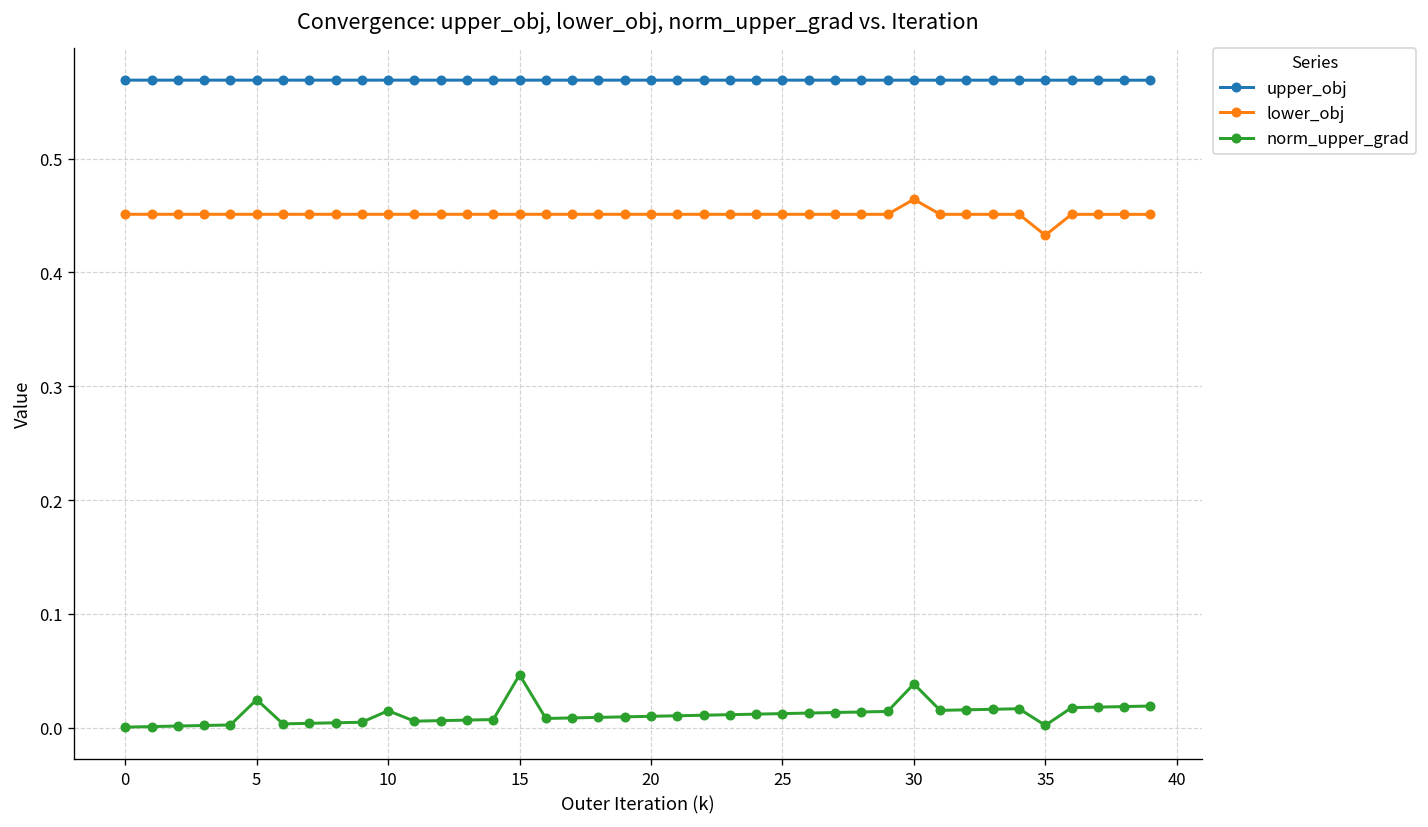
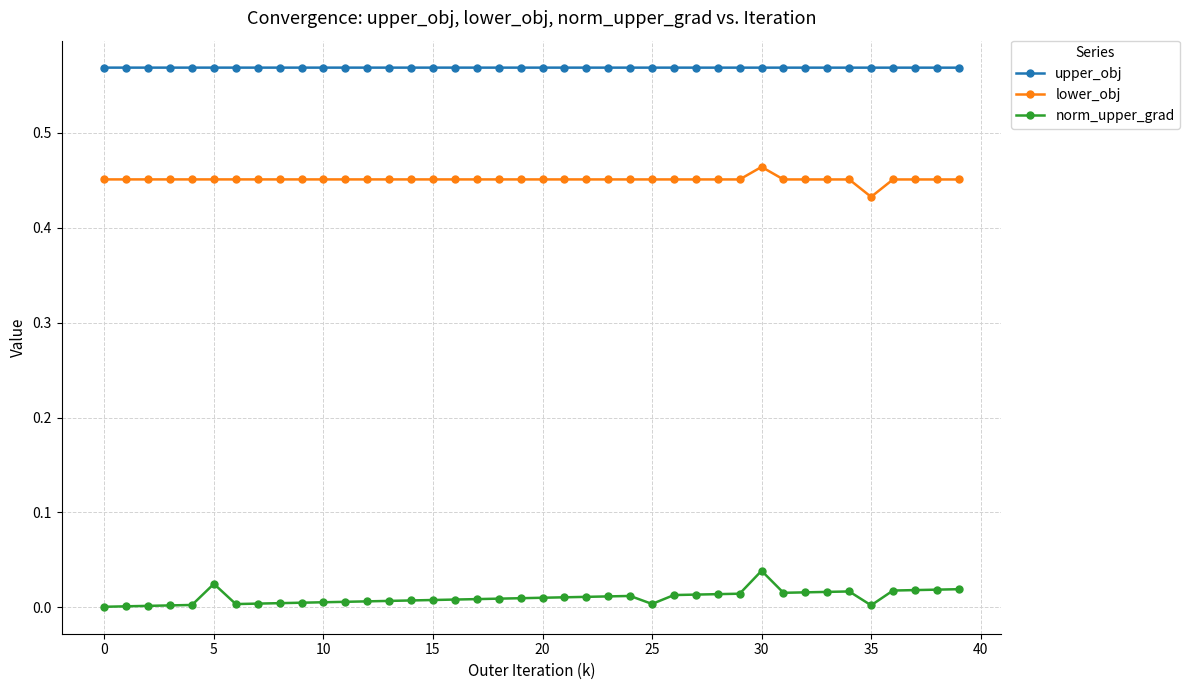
norm_upper_grad, 10: 0.015 -> 0.005
norm_upper_grad, 15: 0.05 -> 0.01
norm_upper_grad, 25: 0.01 -> 0.00
